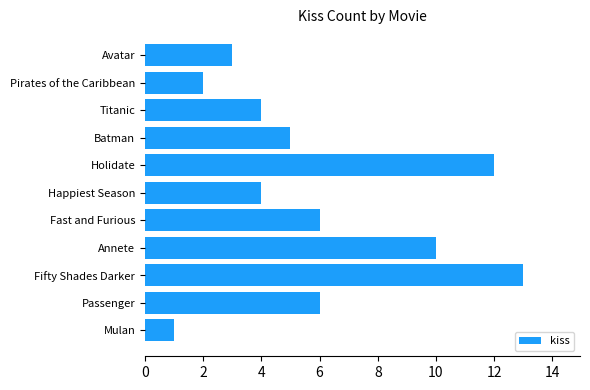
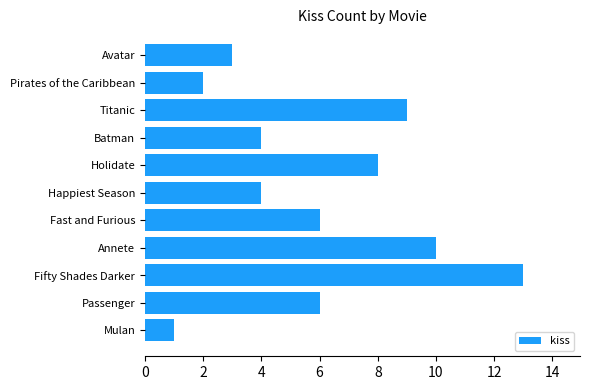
Titanic: 4 -> 9
Batman: 5 -> 4
Holidate: 12 -> 8
